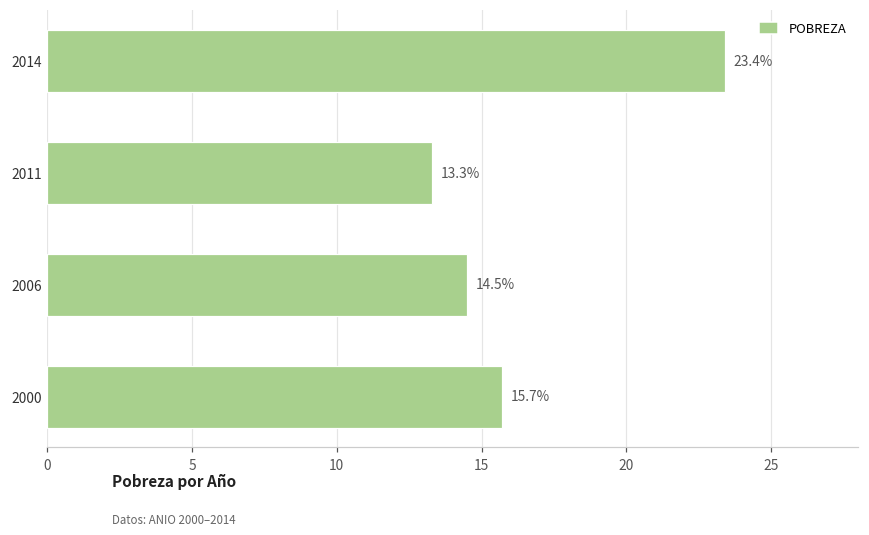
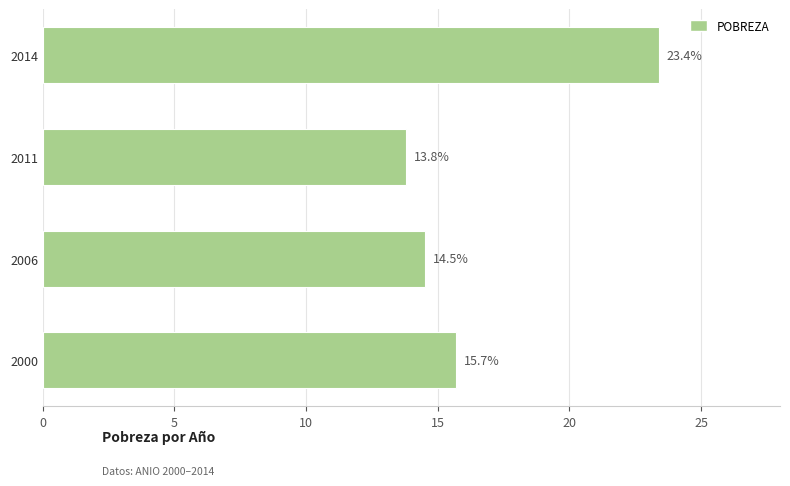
2011: 13.3% -> 13.8%
